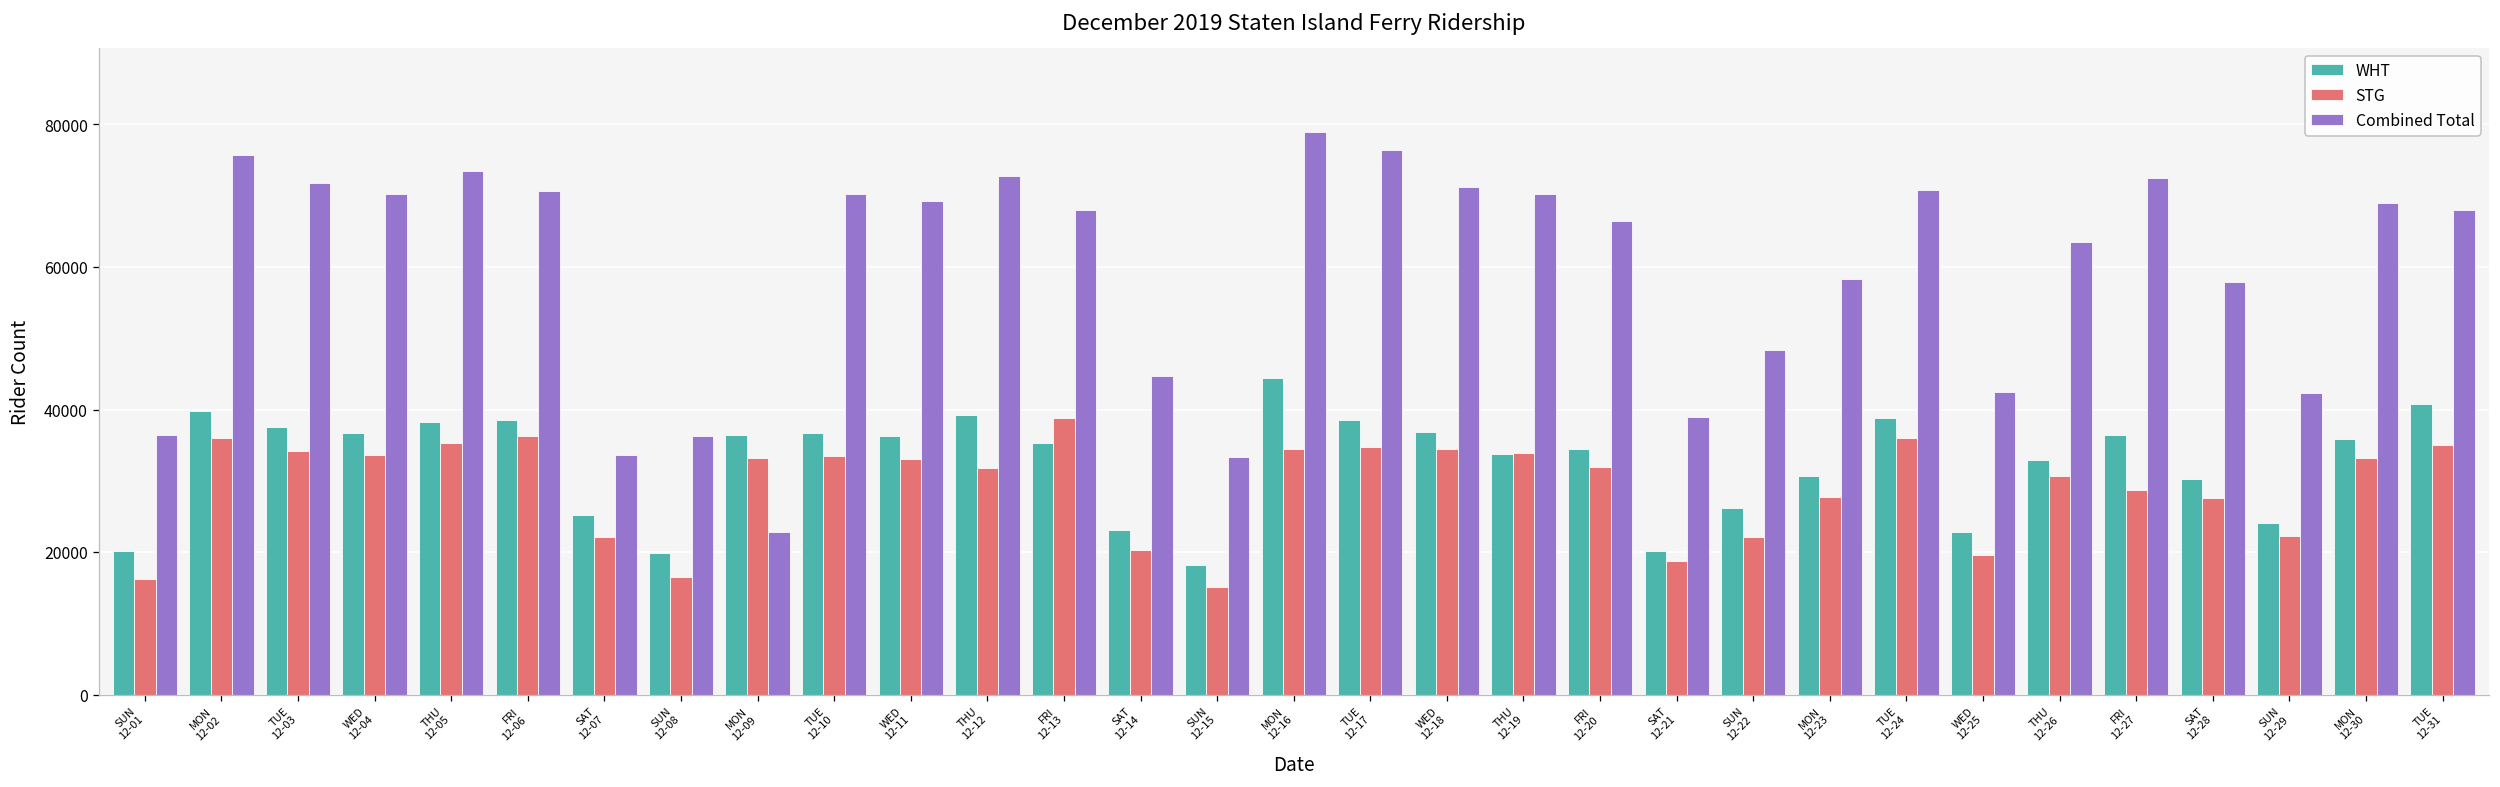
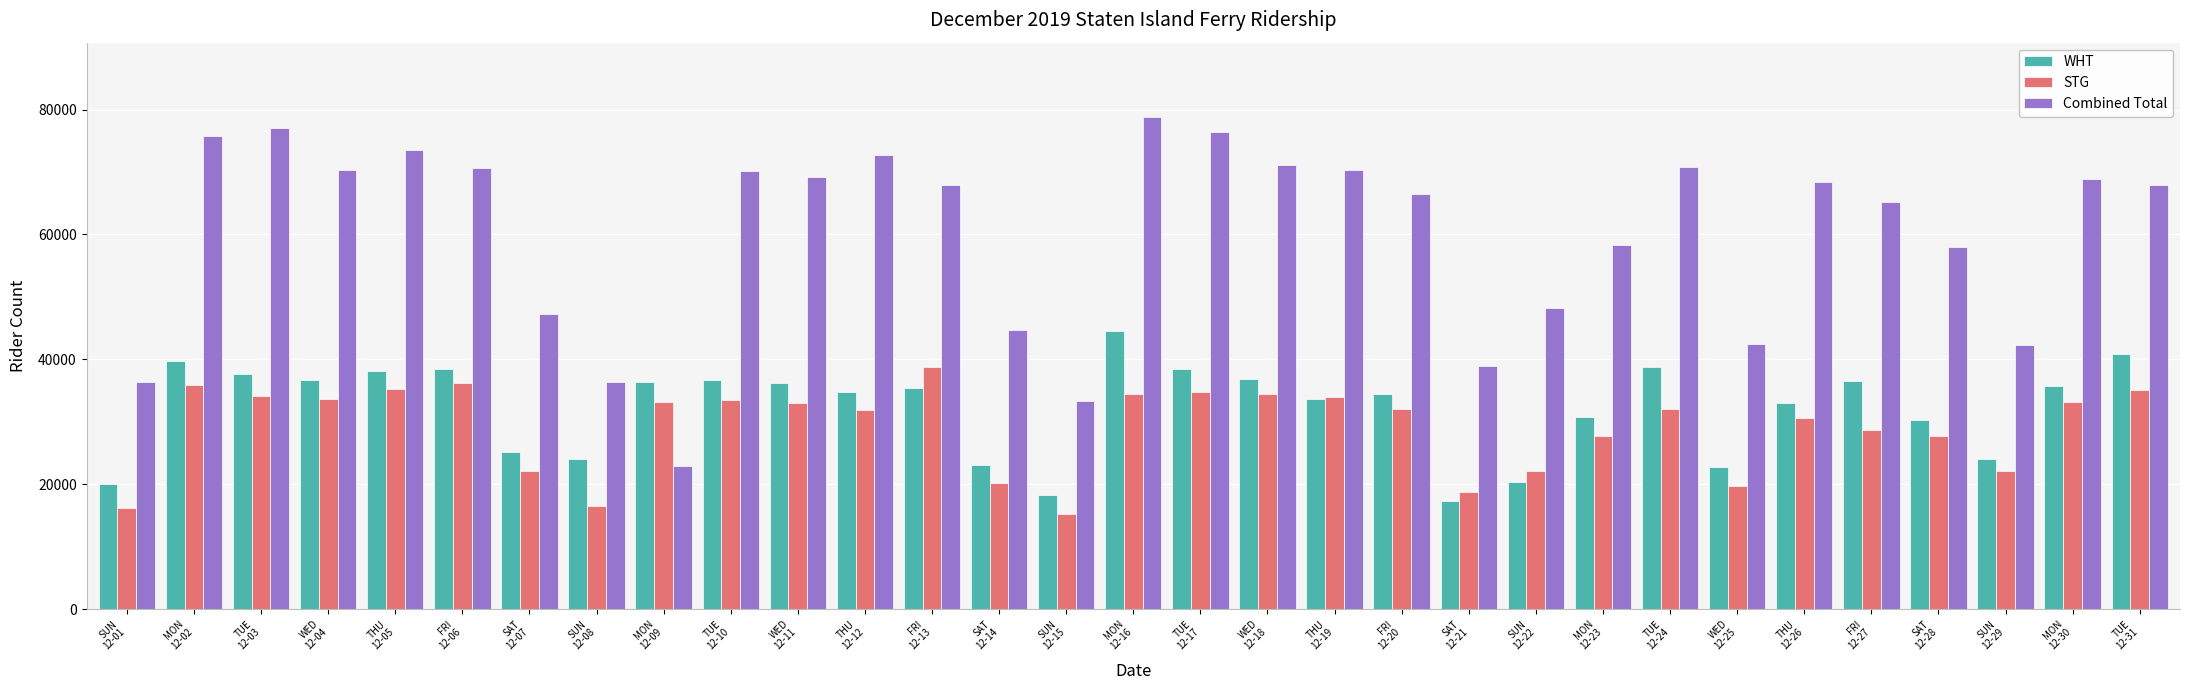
Combined Total, TUE 12-03: 72000 -> 77000
Combined Total, SAT 12-07: 34000 -> 47000
WHT, SUN 12-08: 20000 -> 24000
WHT, THU 12-12: 39000 -> 35000
WHT, SAT 12-21: 20000 -> 17000
WHT, SUN 12-22: 26000 -> 20000
STG, TUE 12-24: 36000 -> 32000
Combined Total, THU 12-26: 64000 -> 68000
Combined Total, FRI 12-27: 72000 -> 65000
